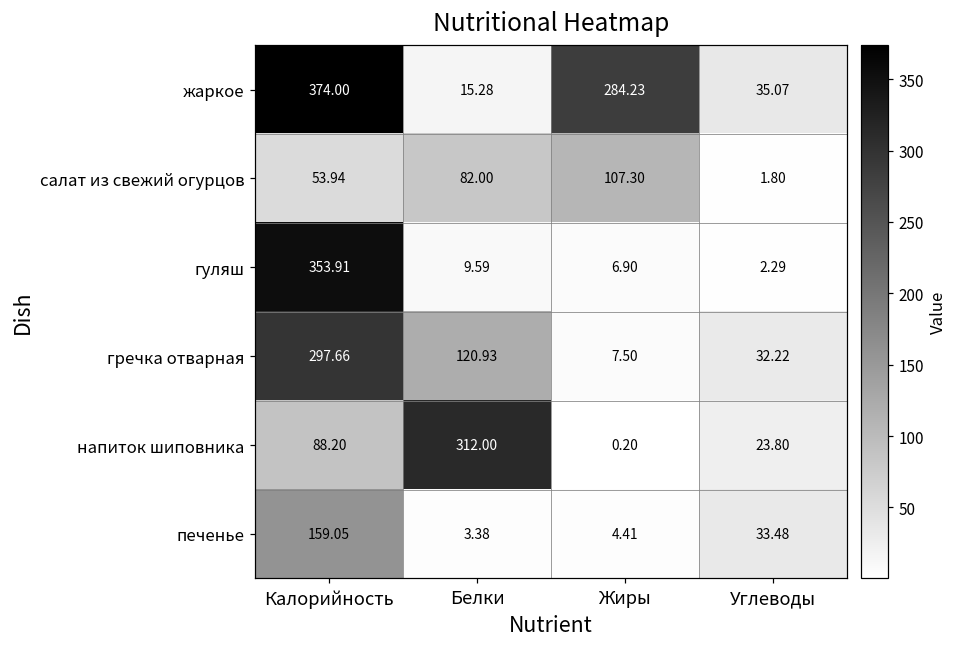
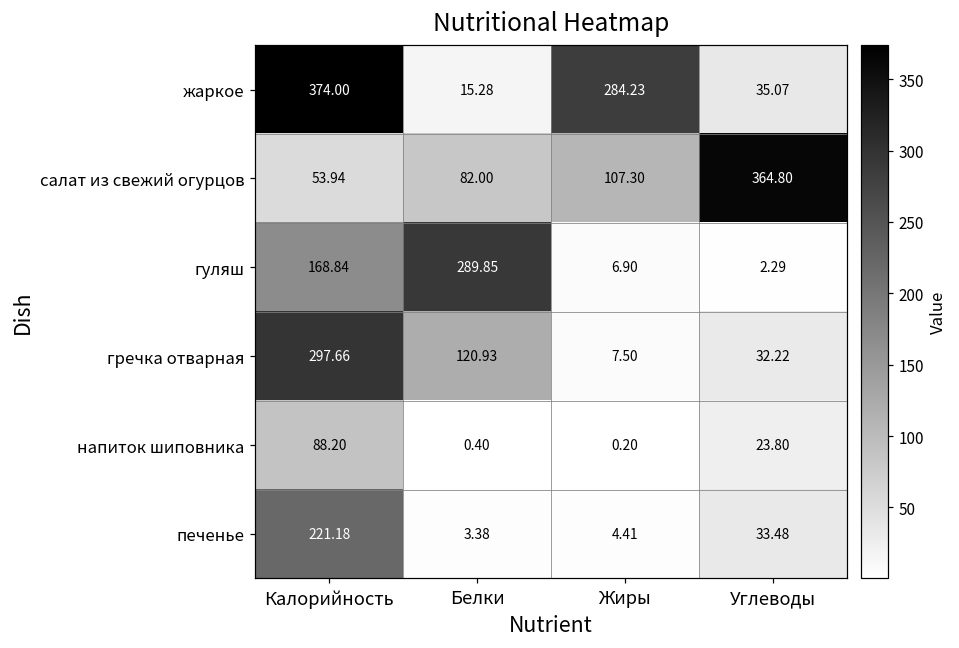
салат из свежий огурцов, Углеводы: 1.80 -> 364.80
гуляш, Калорийность: 353.91 -> 168.84
гуляш, Белки: 9.59 -> 289.85
напиток шиповника, Белки: 312.00 -> 0.40
печенье, Калорийность: 159.05 -> 221.18
